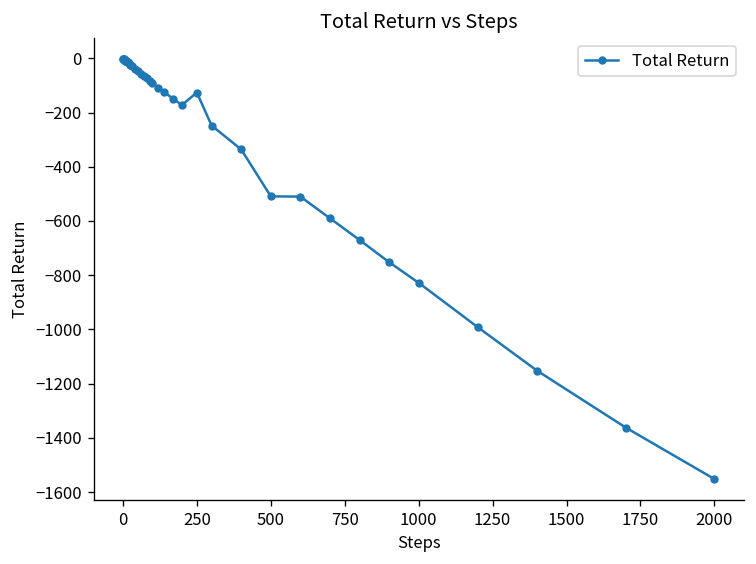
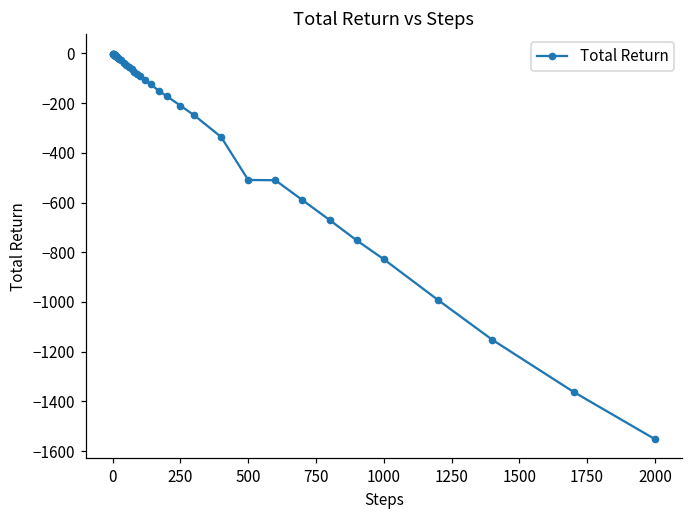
250: -130 -> -210
